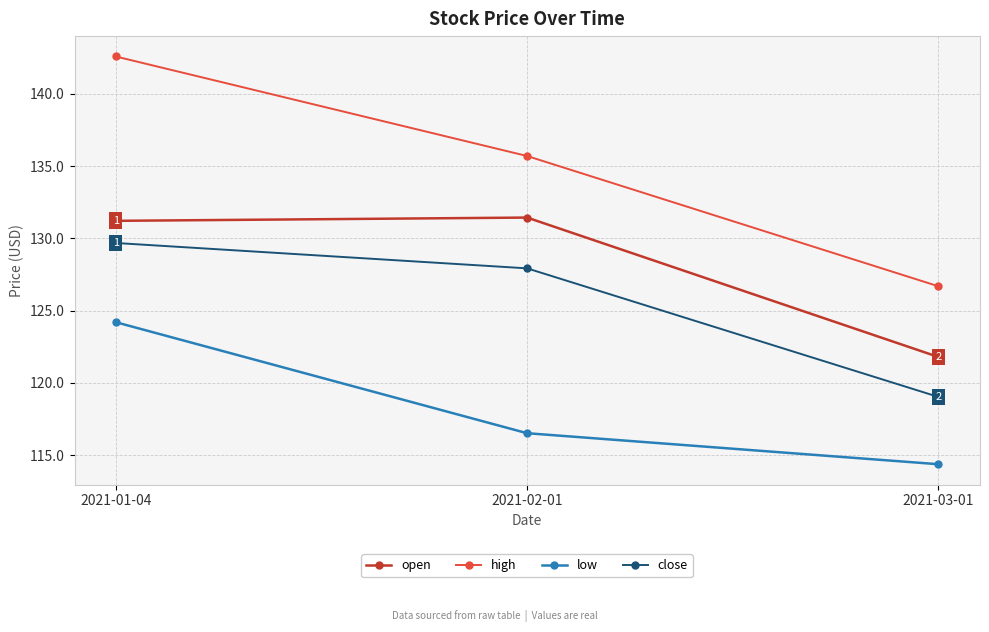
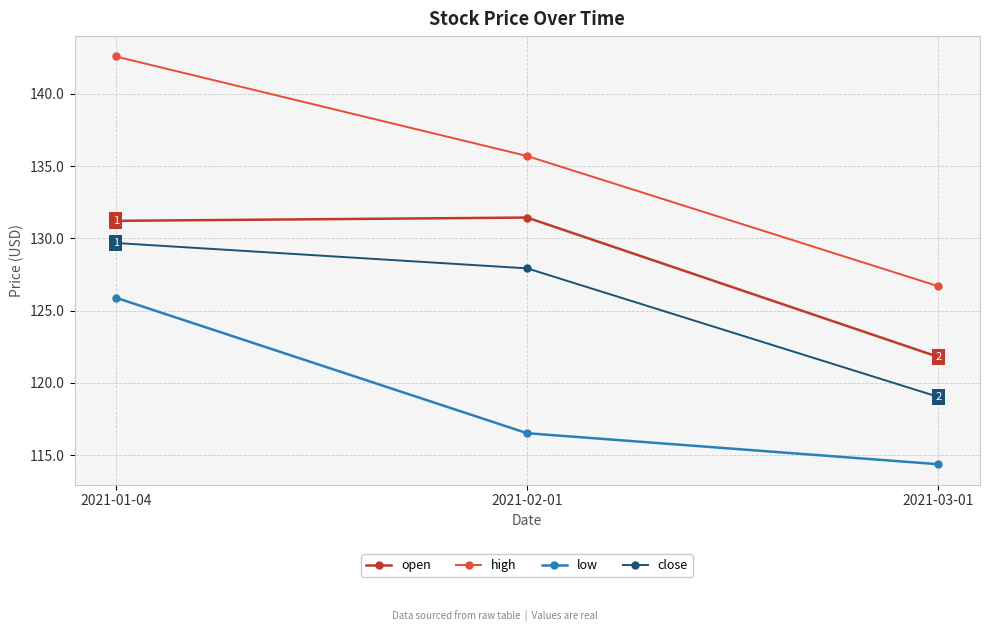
low, 2021-01-04: 124.2 -> 125.9
